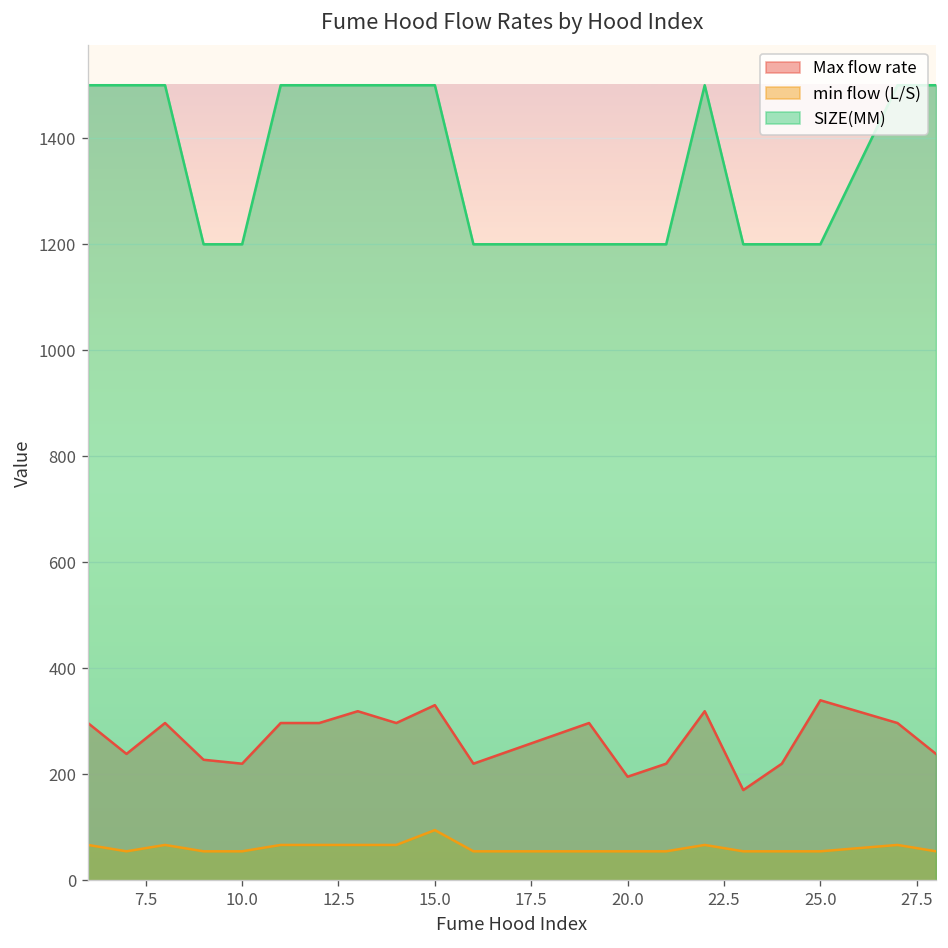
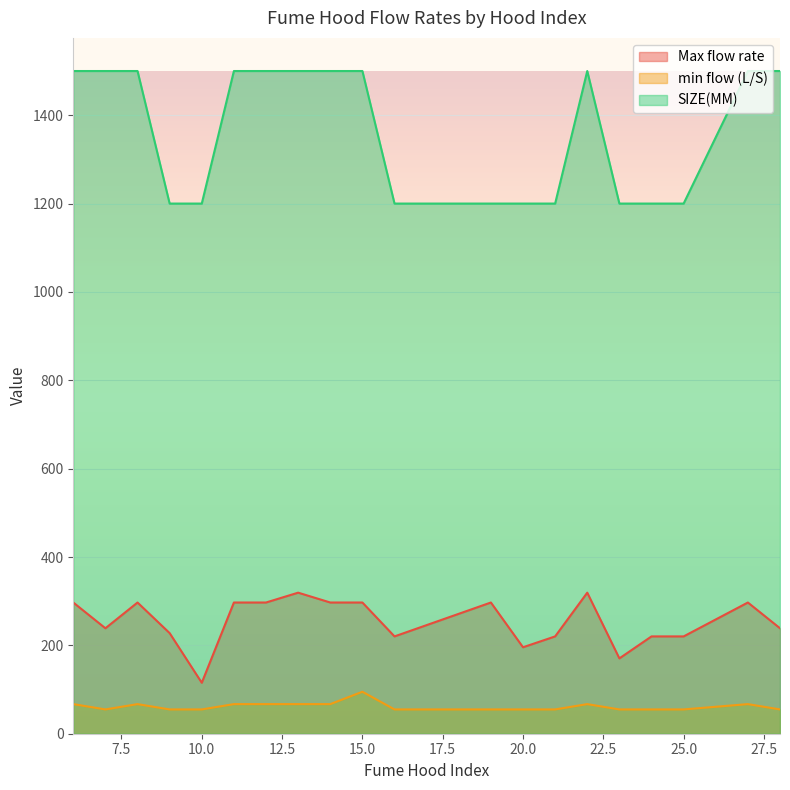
Max flow rate, 10.0: 220 -> 120
Max flow rate, 15.0: 330 -> 300
Max flow rate, 25.0: 340 -> 220
